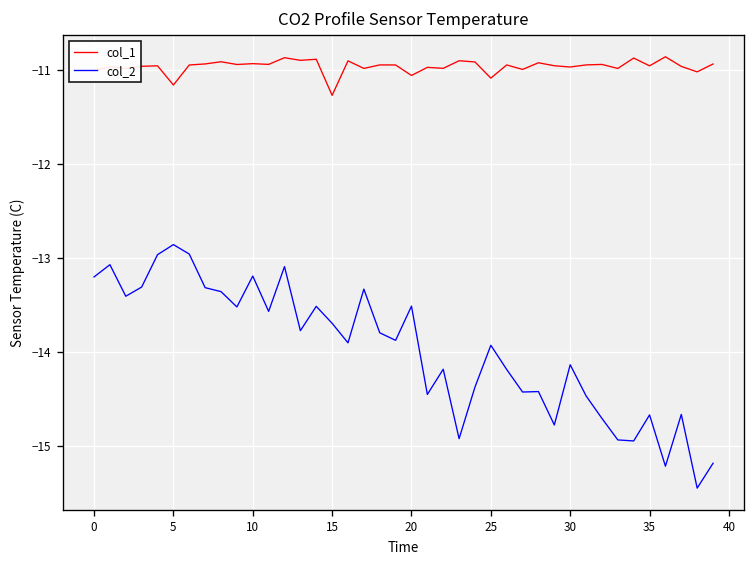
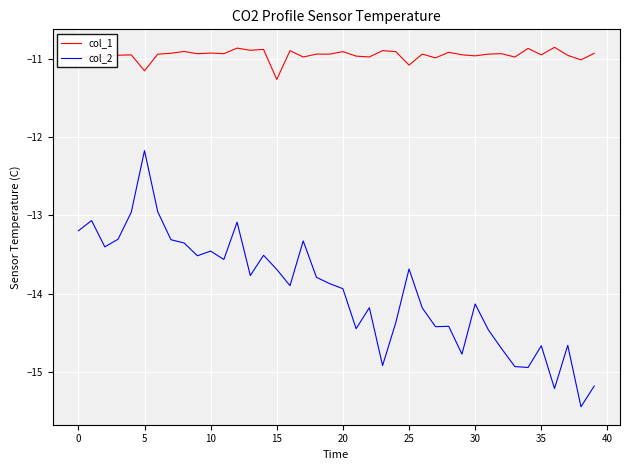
col_2, 5: -12.9 -> -12.2
col_2, 10: -13.2 -> -13.5
col_1, 20: -11.1 -> -10.9
col_2, 20: -13.5 -> -13.9
col_2, 25: -13.9 -> -13.7
